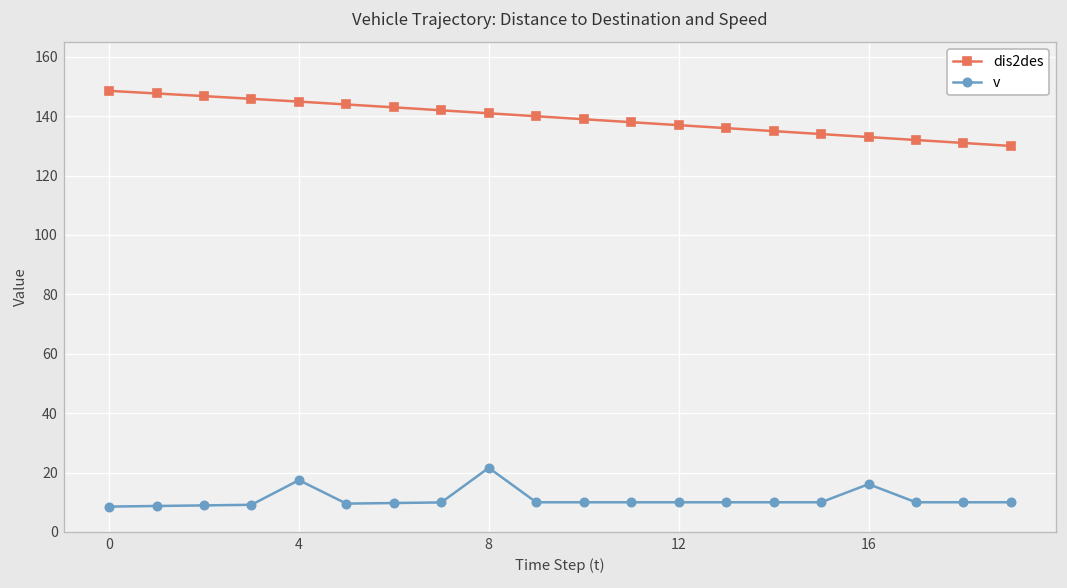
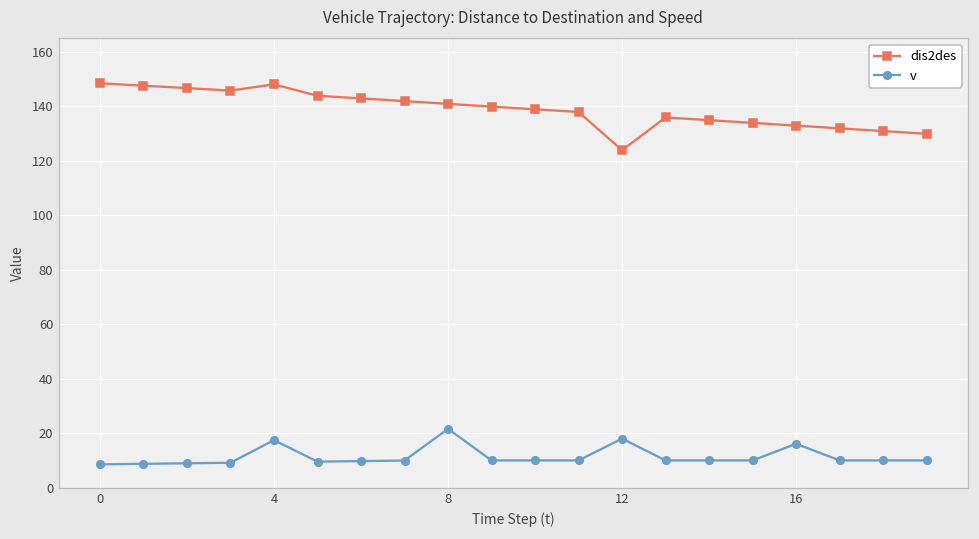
dis2des, 4: 145 -> 148
dis2des, 12: 137 -> 124
v, 12: 10 -> 18
